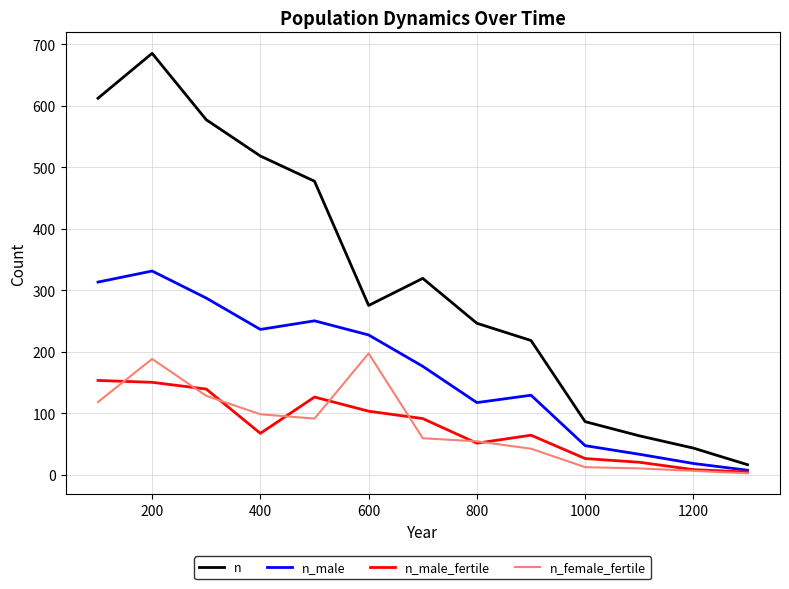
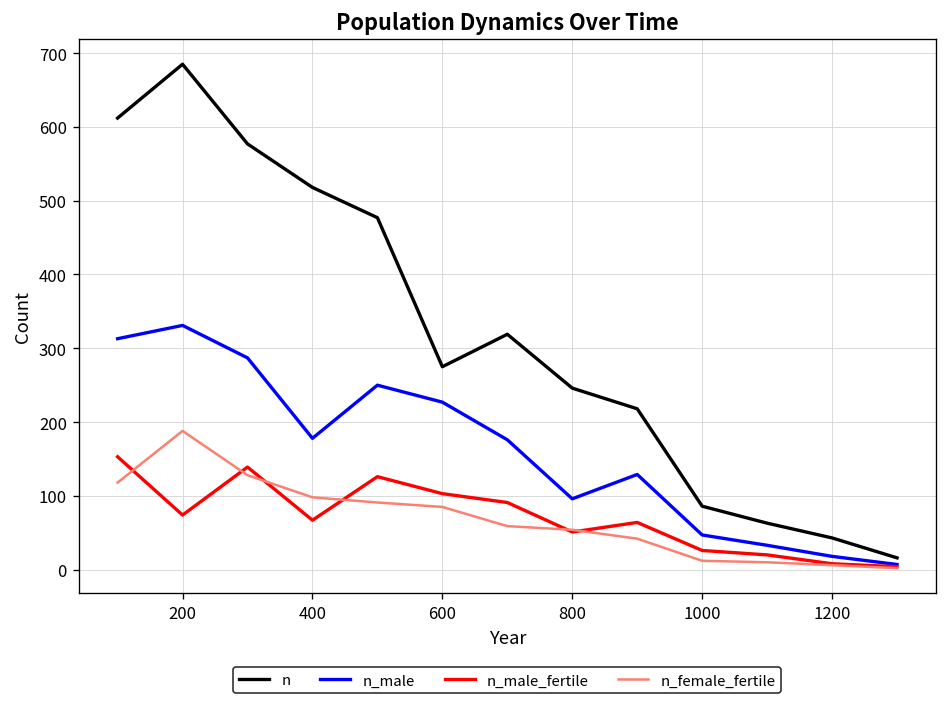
n_male_fertile, 200: 150 -> 70
n_male, 400: 240 -> 180
n_female_fertile, 600: 200 -> 90
n_male, 800: 120 -> 100
